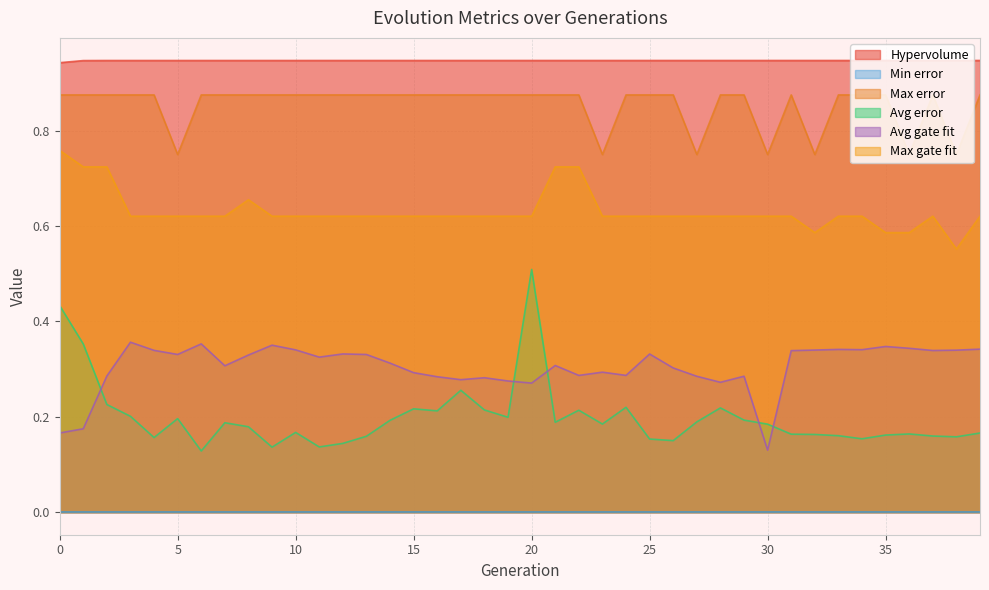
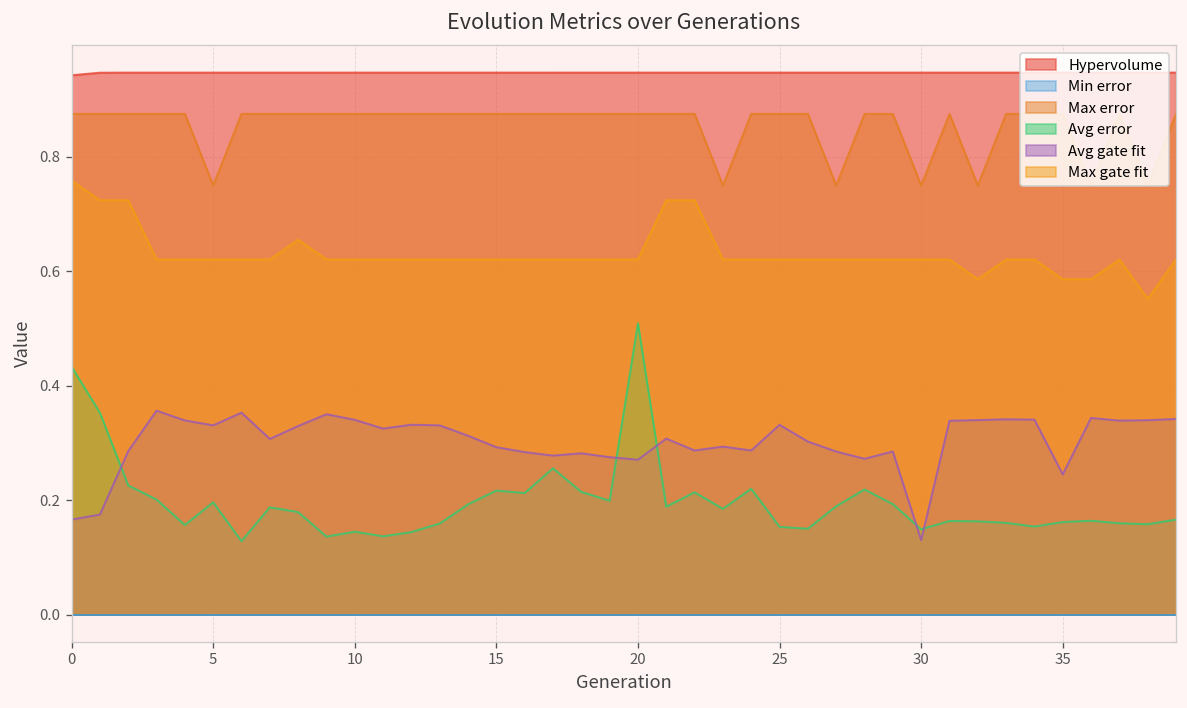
Avg error, 10: 0.17 -> 0.14
Avg error, 30: 0.18 -> 0.15
Avg gate fit, 35: 0.35 -> 0.24
